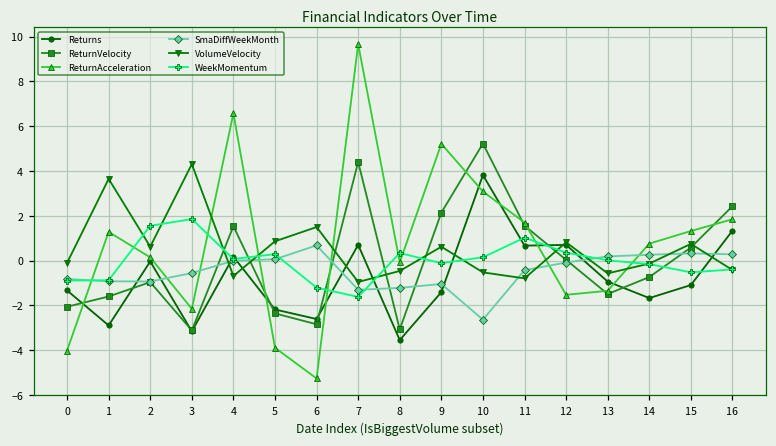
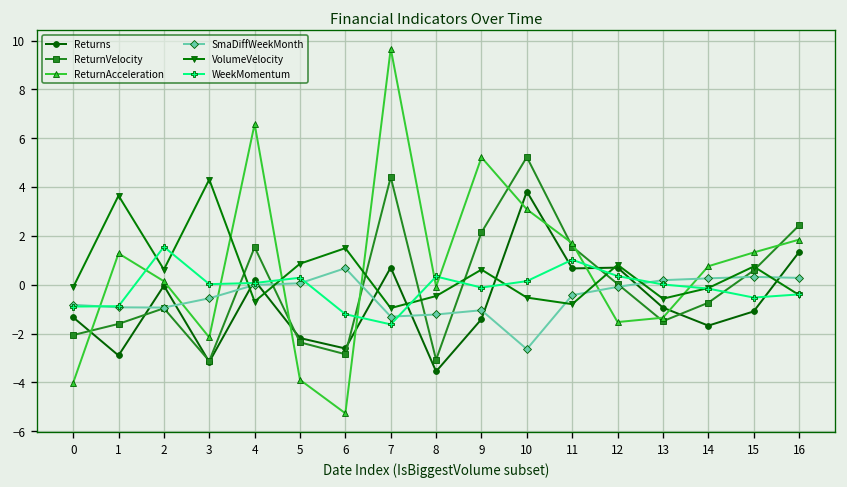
WeekMomentum, 3: 1.9 -> 0.0
